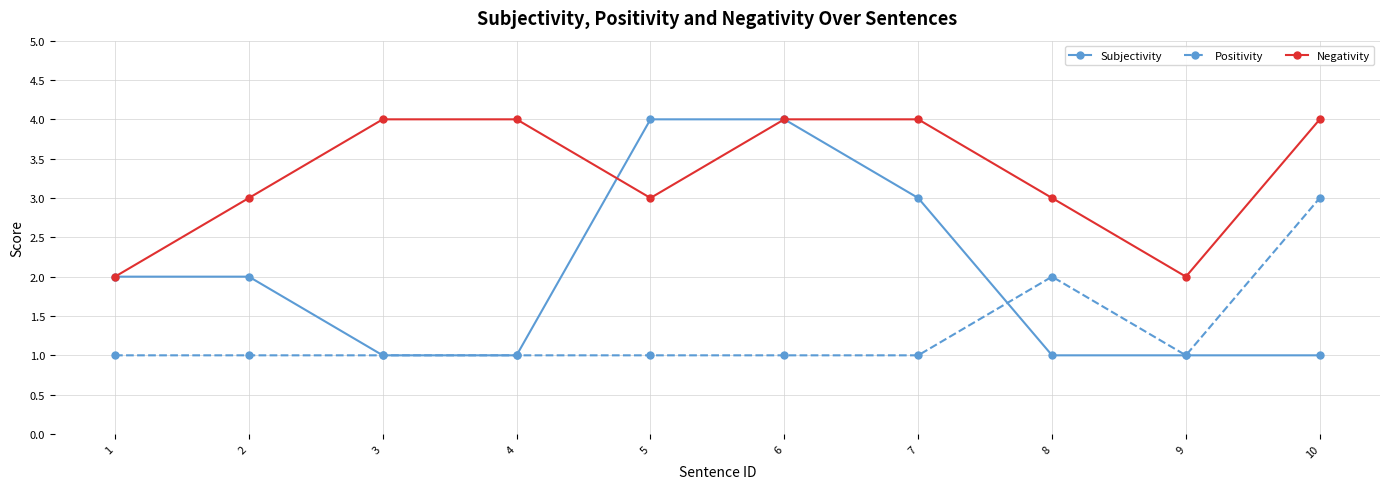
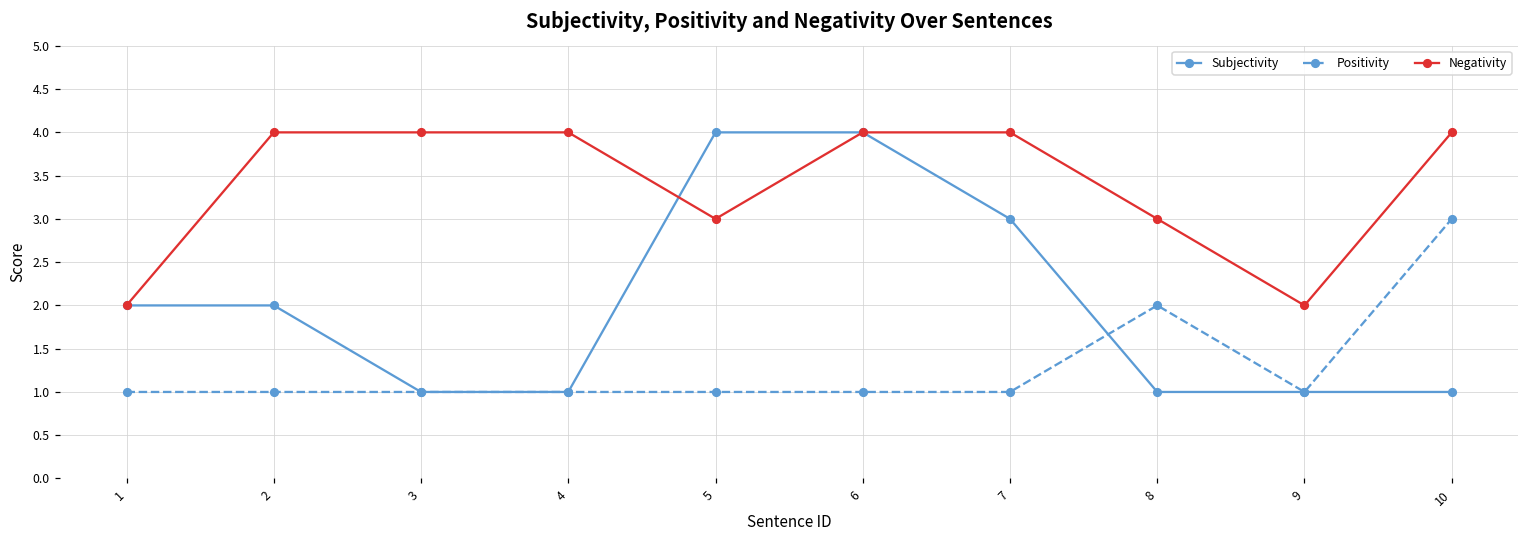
Negativity, 2: 3 -> 4
